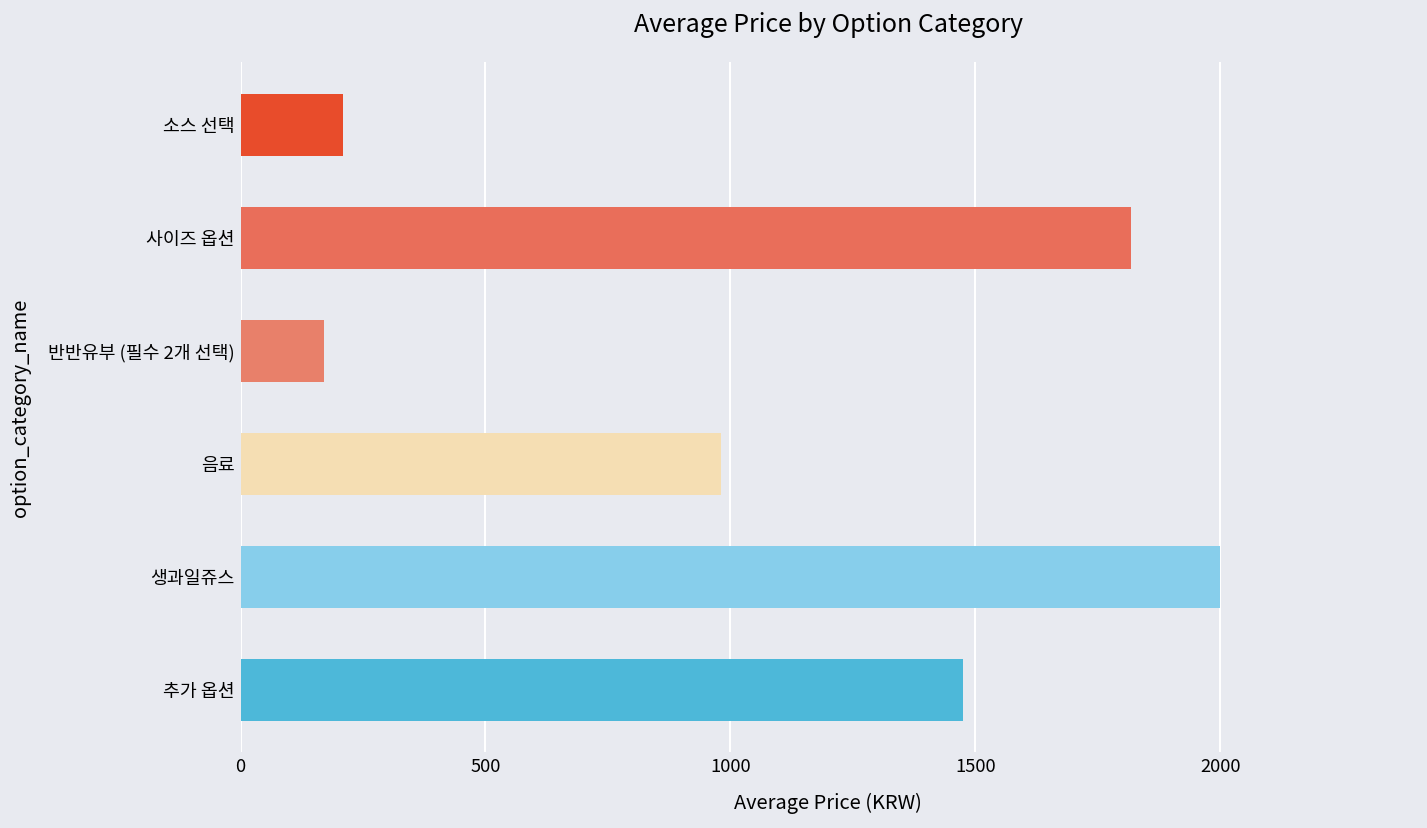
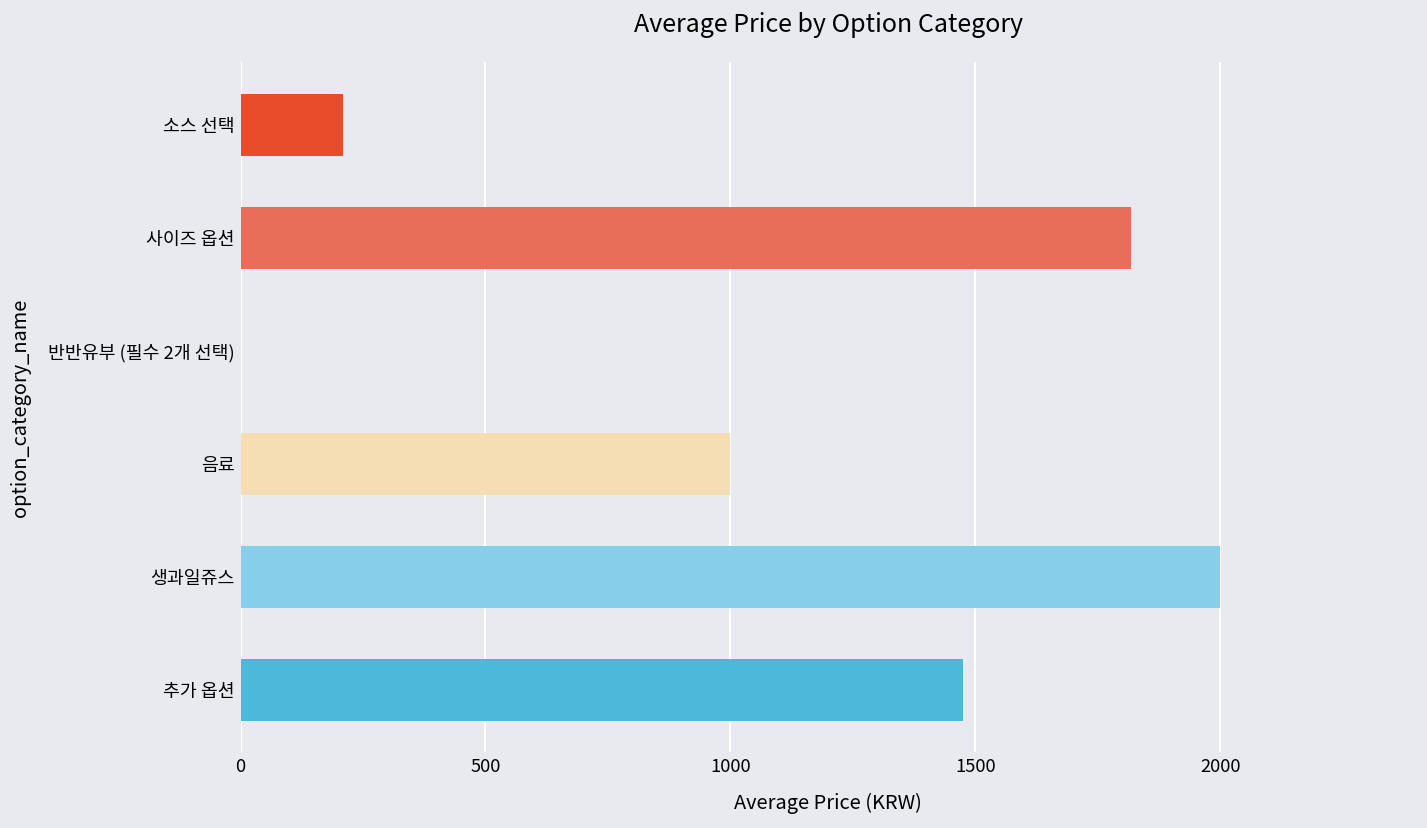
반반유부 (필수 2개 선택): 170 -> 0
음료: 980 -> 1000
